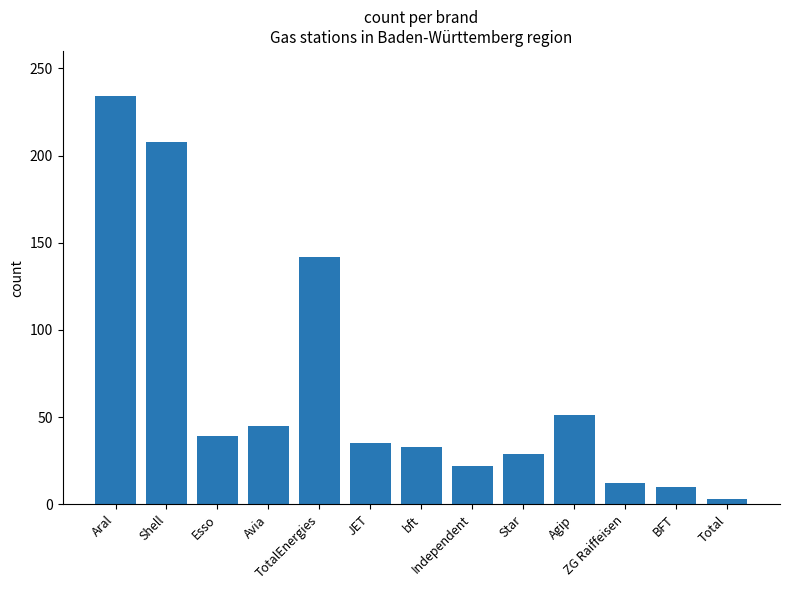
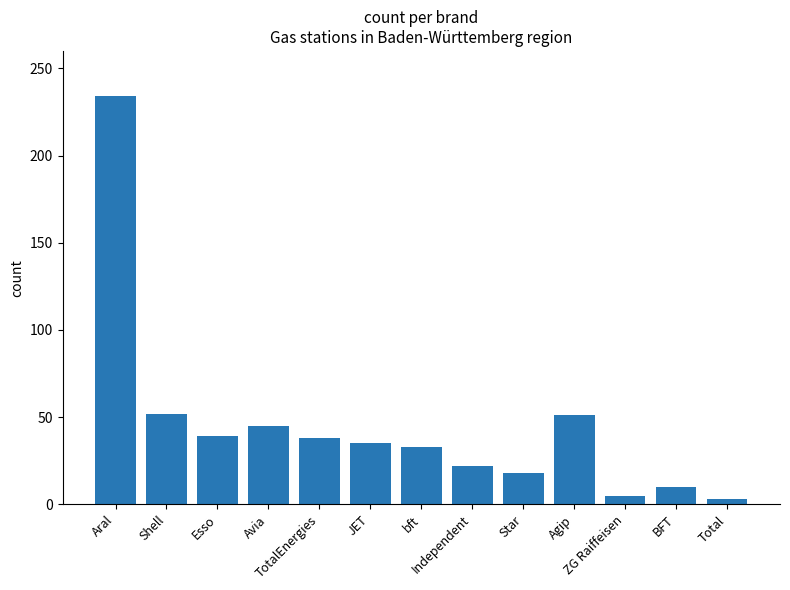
Shell: 208 -> 52
TotalEnergies: 142 -> 38
Star: 29 -> 18
ZG Raiffeisen: 12 -> 5
